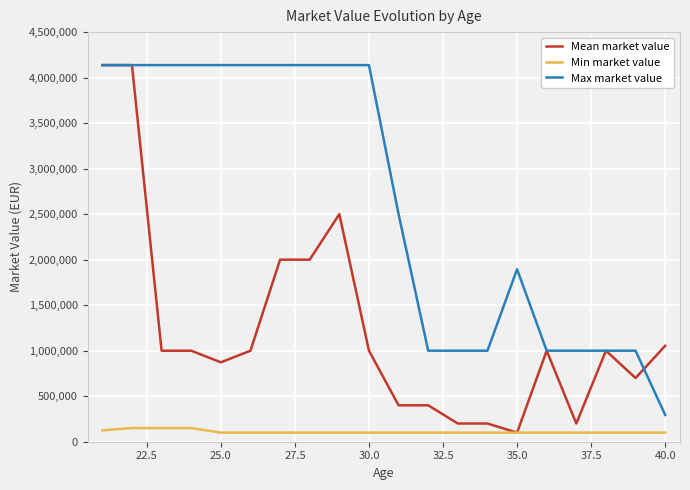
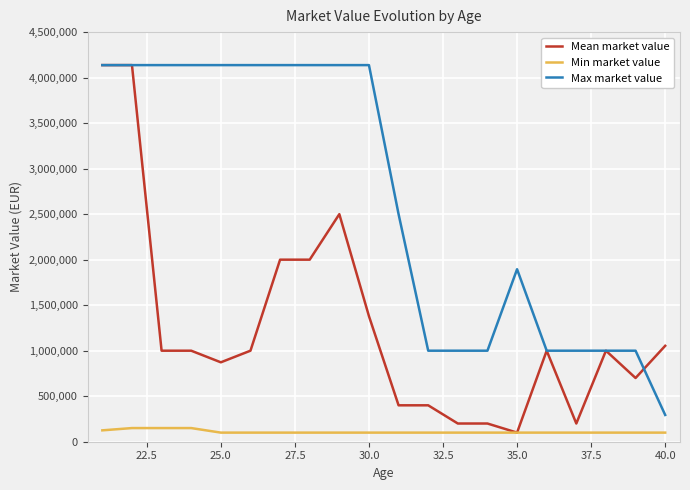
Mean market value, 30.0: 1,000,000 -> 1,400,000
